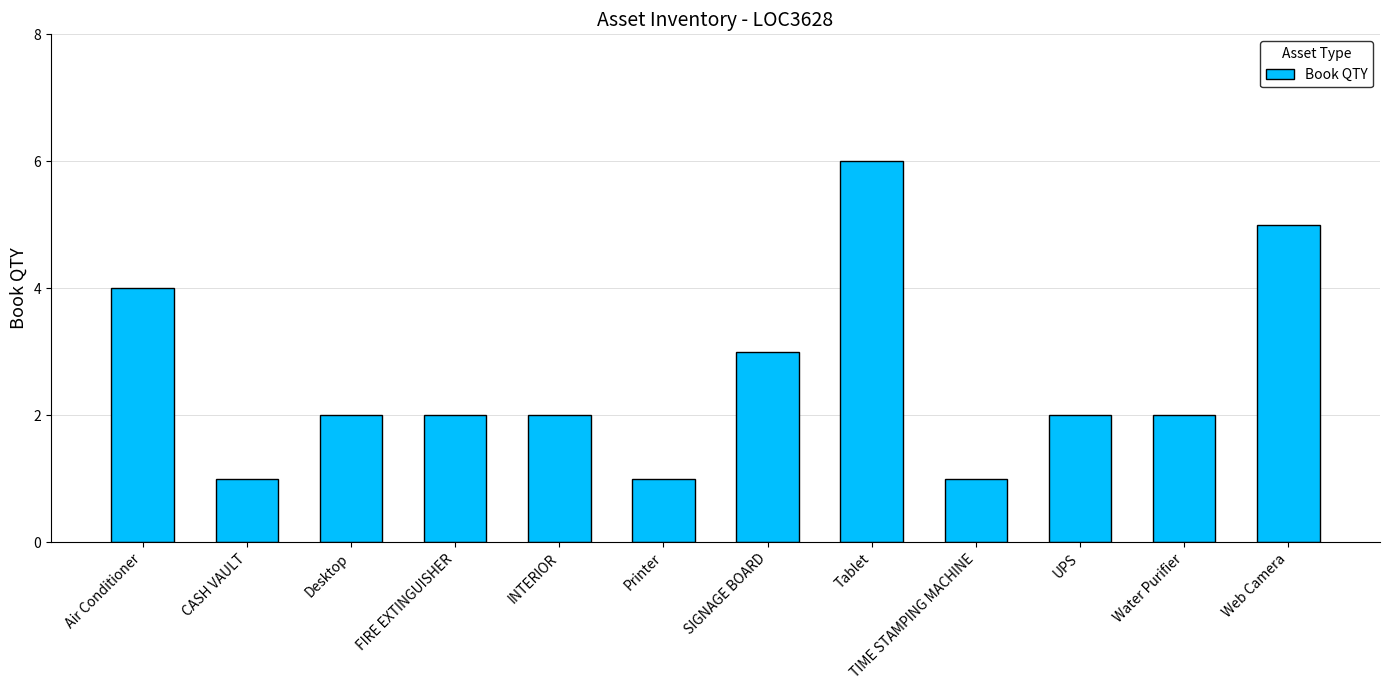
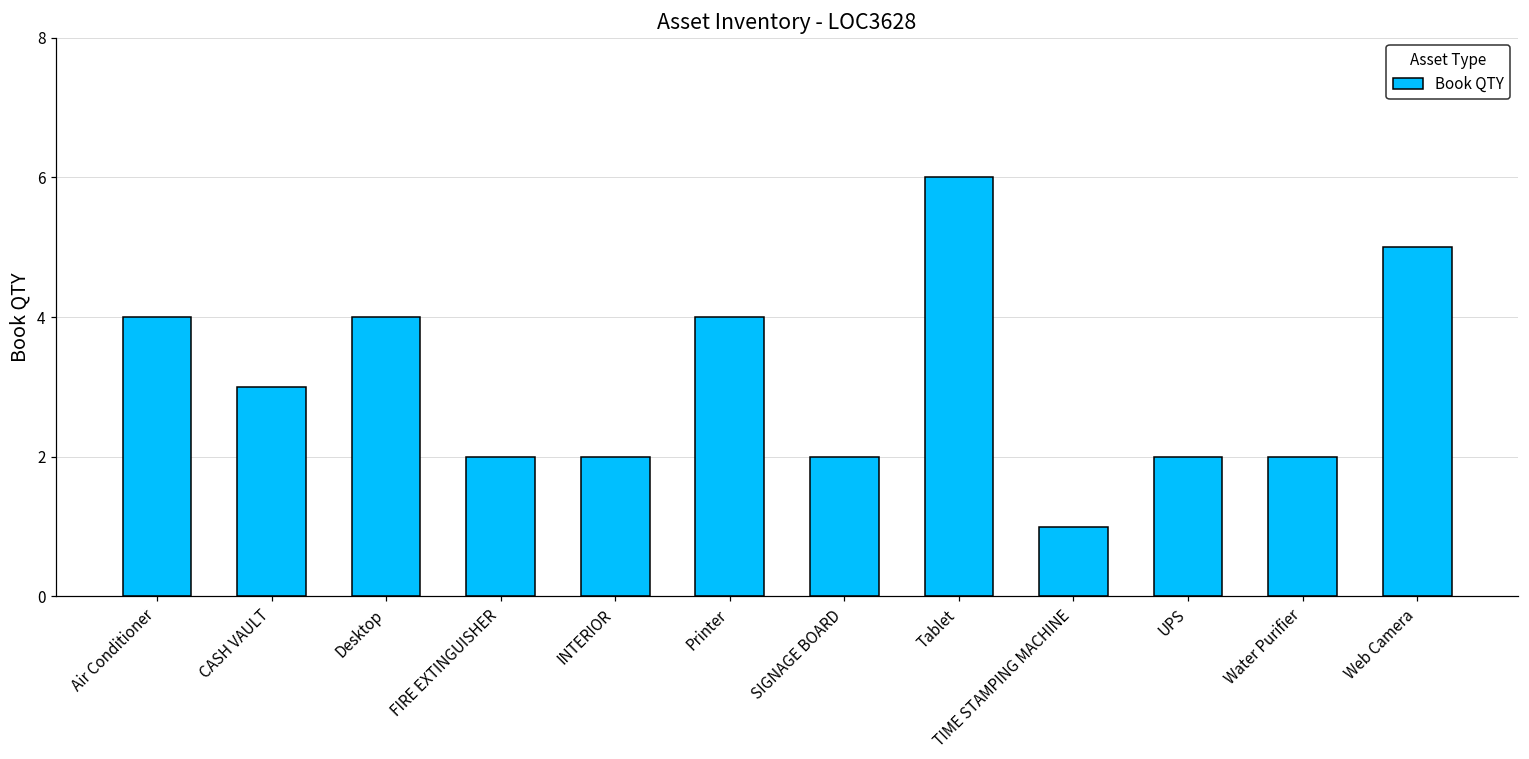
CASH VAULT: 1 -> 3
Desktop: 2 -> 4
Printer: 1 -> 4
SIGNAGE BOARD: 3 -> 2
